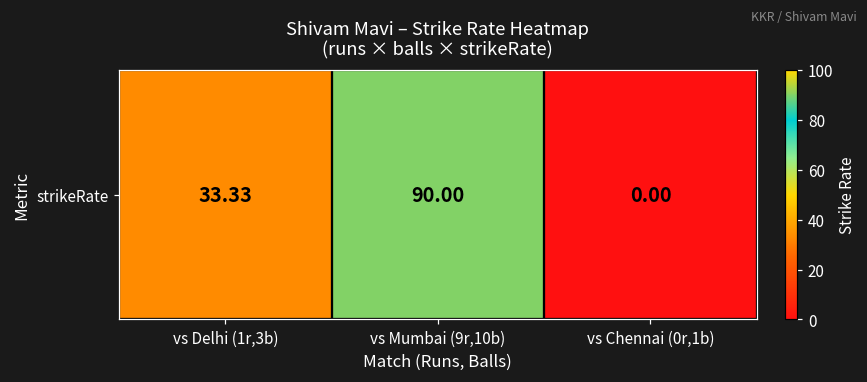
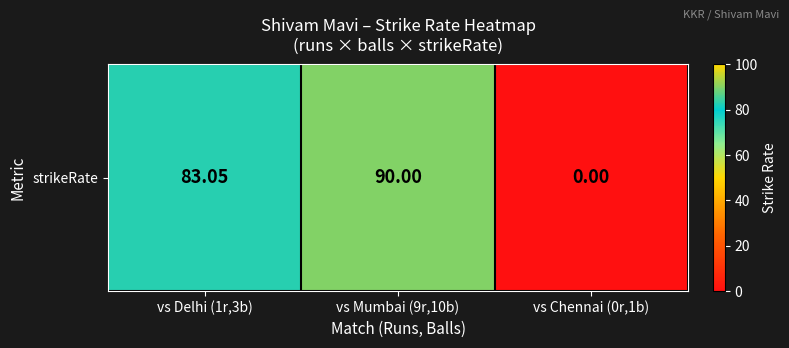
strikeRate, vs Delhi (1r,3b): 33.33 -> 83.05
